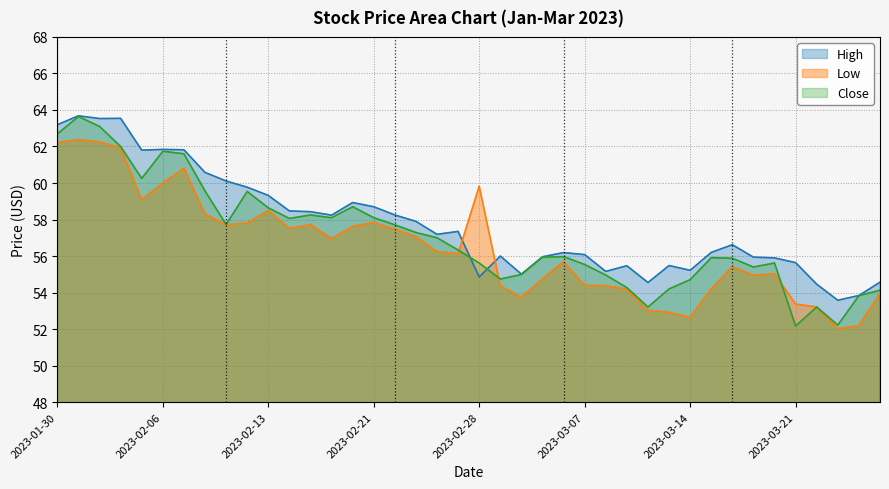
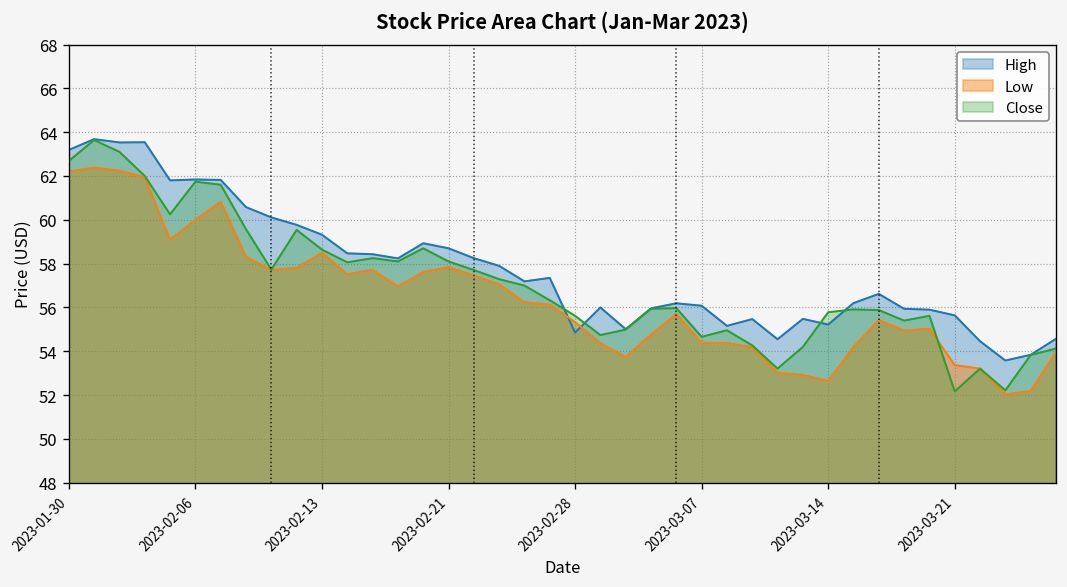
Low, 2023-02-28: 59.8 -> 55.3
Close, 2023-03-07: 55.5 -> 54.7
Close, 2023-03-14: 54.7 -> 55.8
